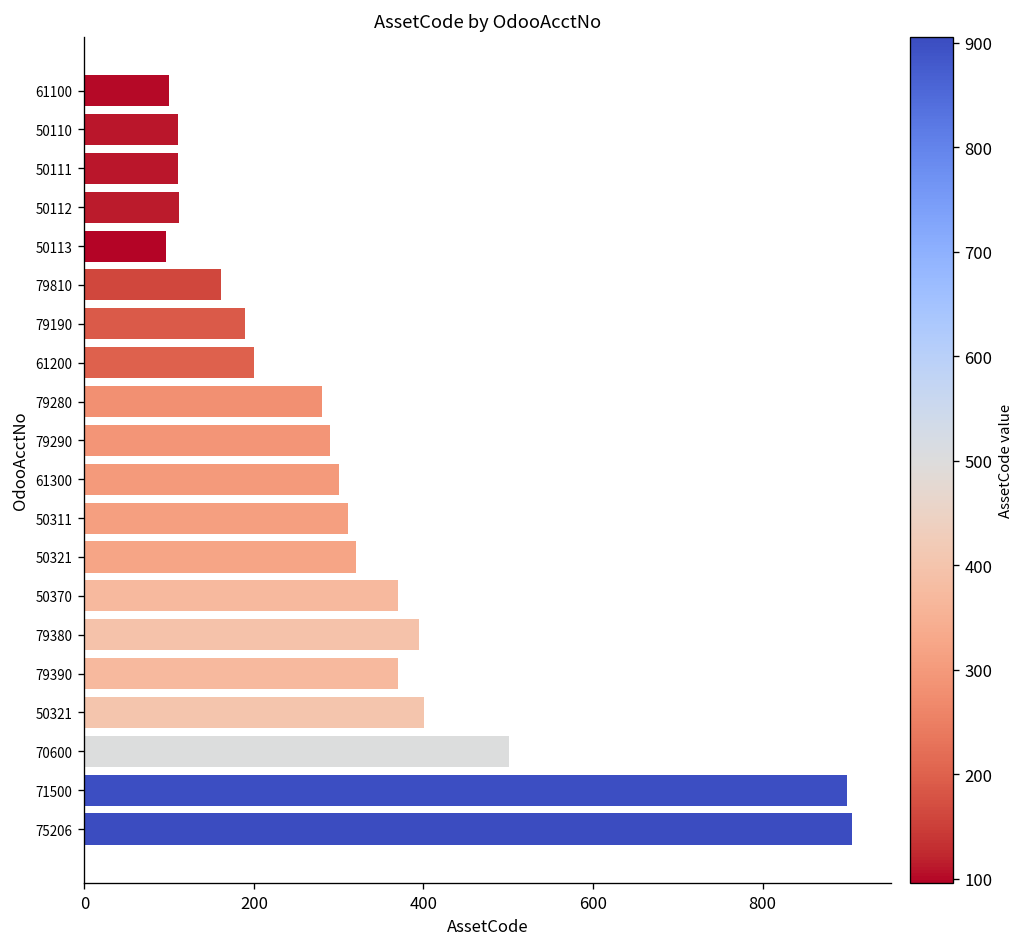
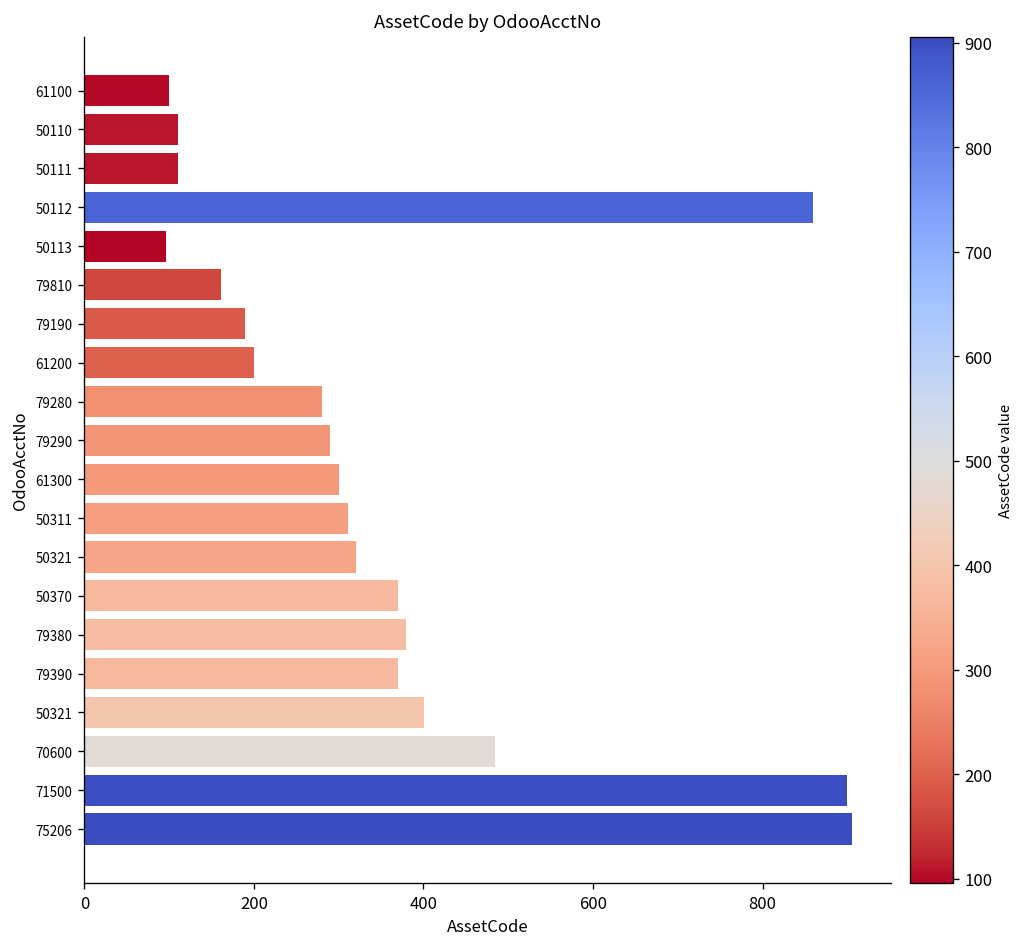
50112: 110 -> 860
79380: 400 -> 380
70600: 500 -> 480
